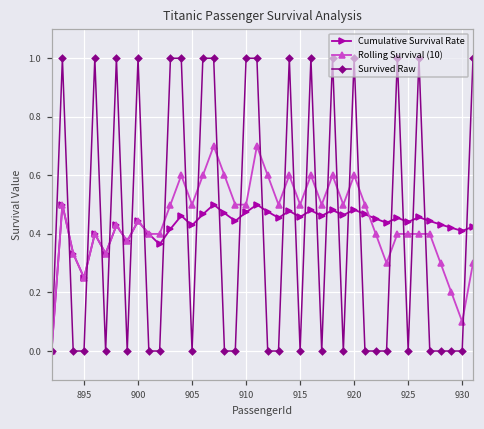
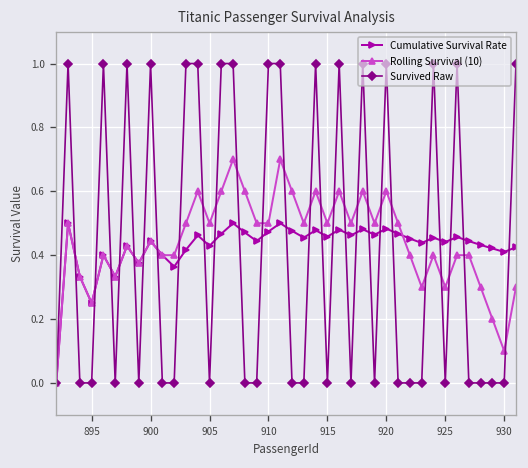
Rolling Survival (10), 925: 0.4 -> 0.3
